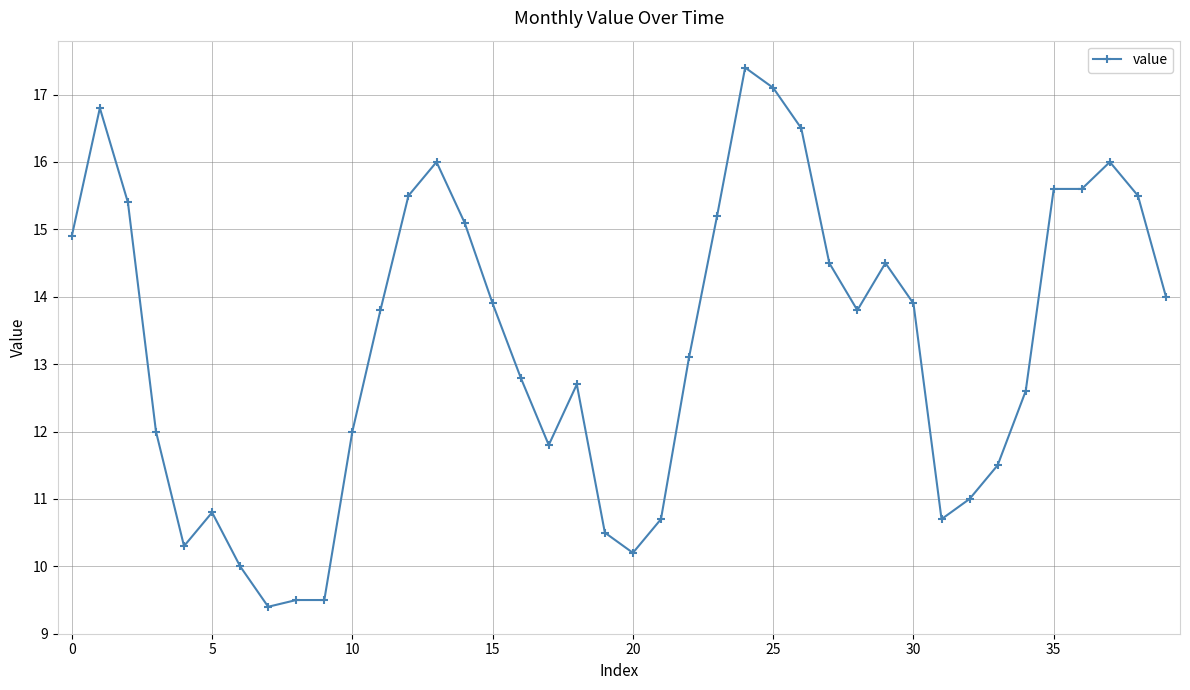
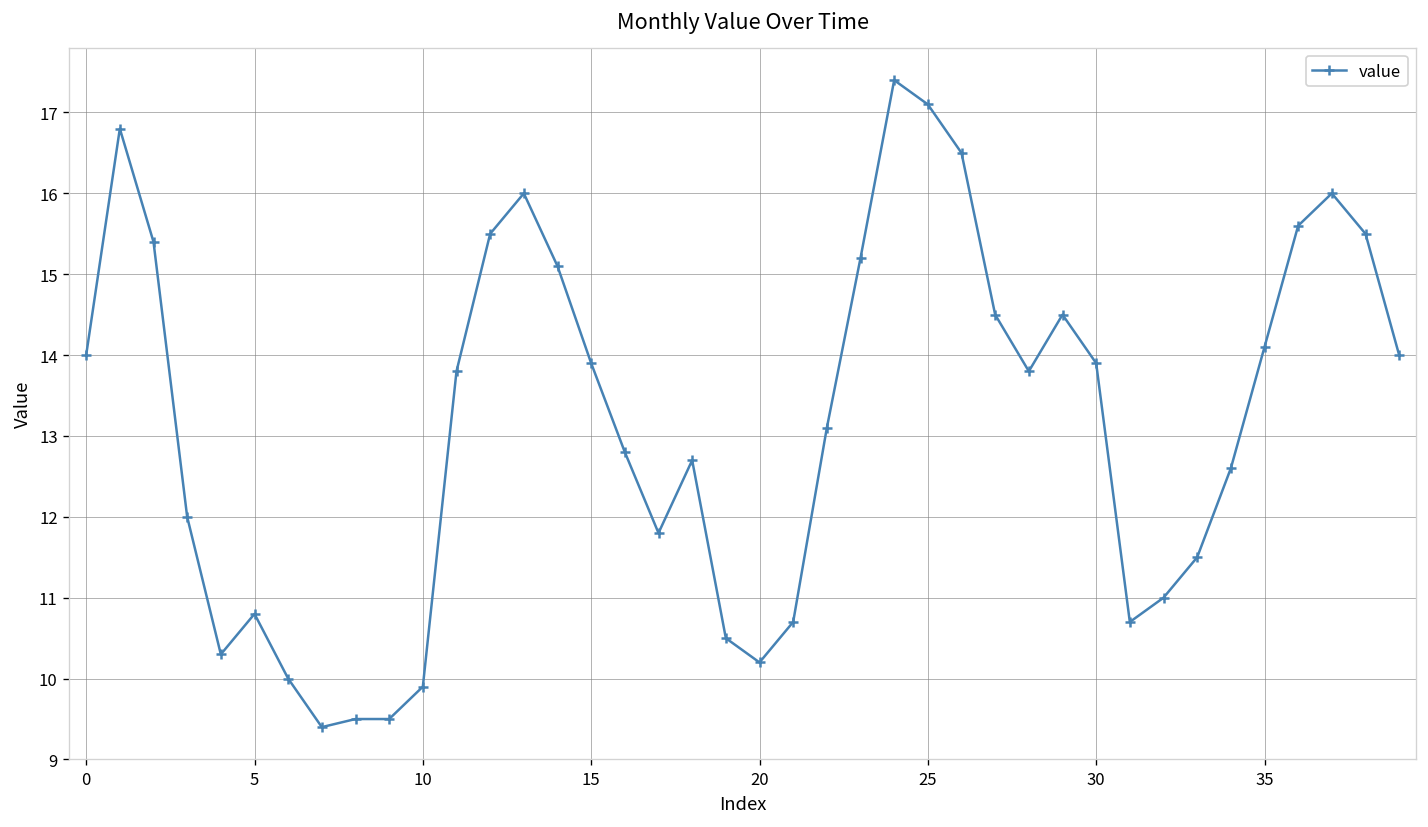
0: 14.9 -> 14.0
10: 12.0 -> 9.9
35: 15.6 -> 14.1
